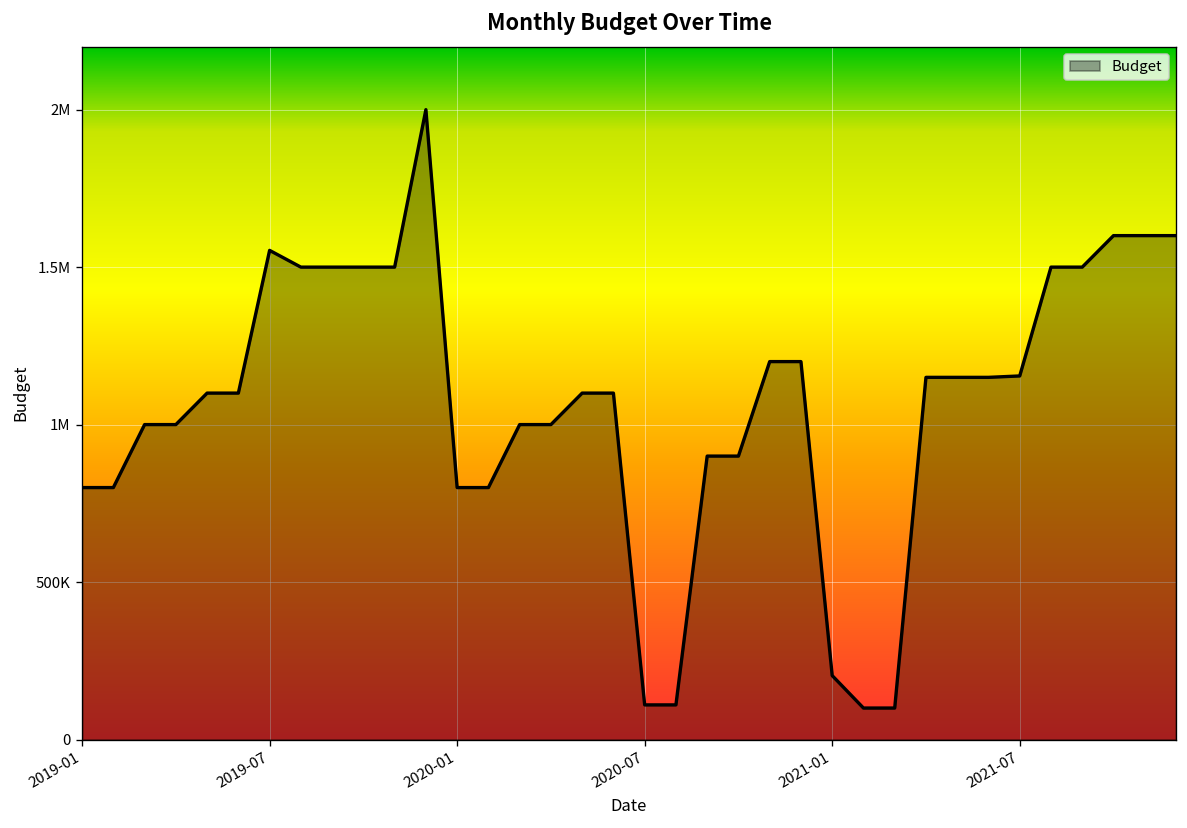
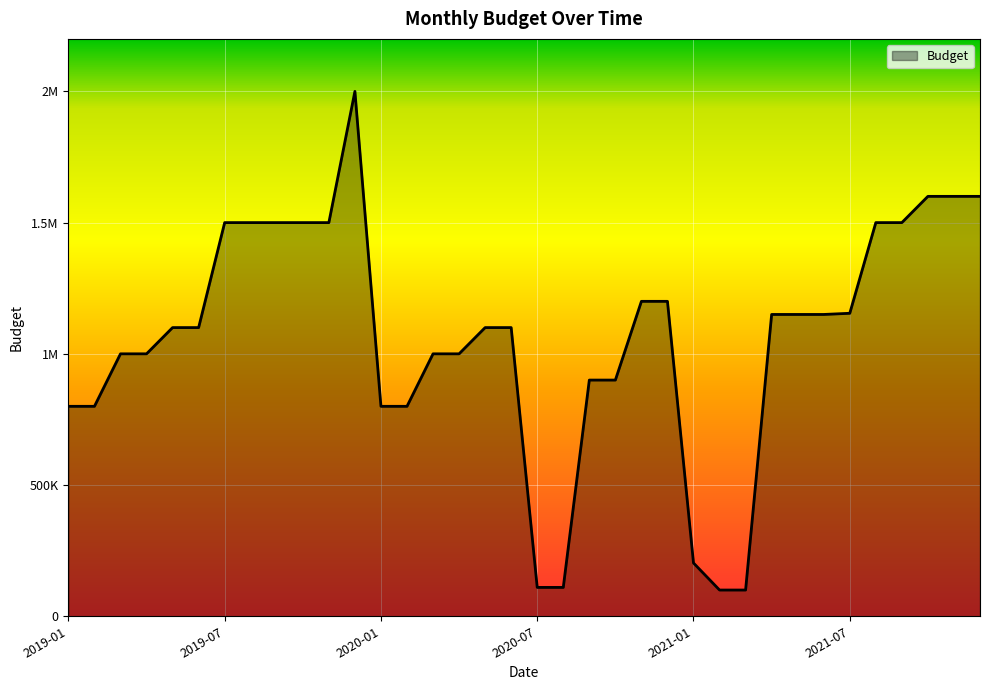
2019-07: 1550000 -> 1500000
